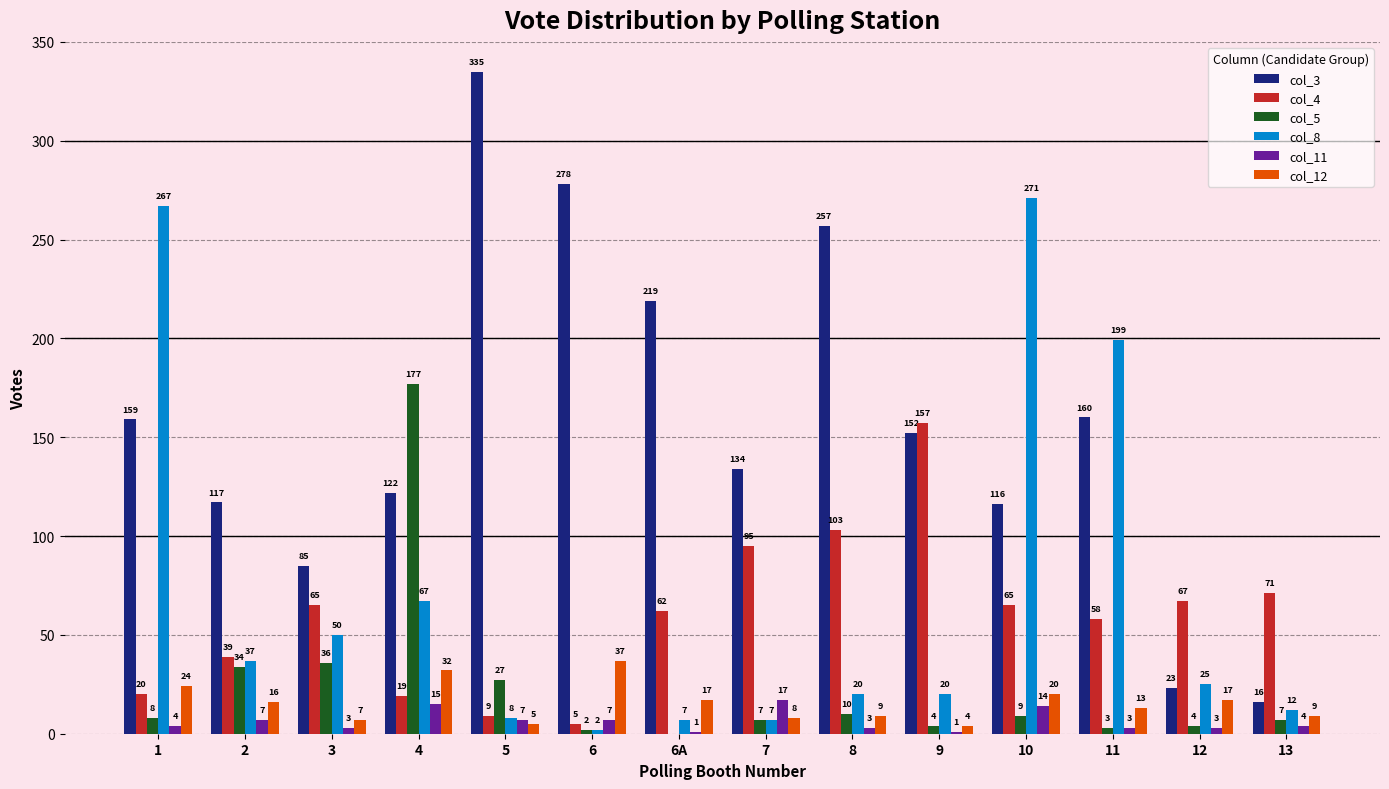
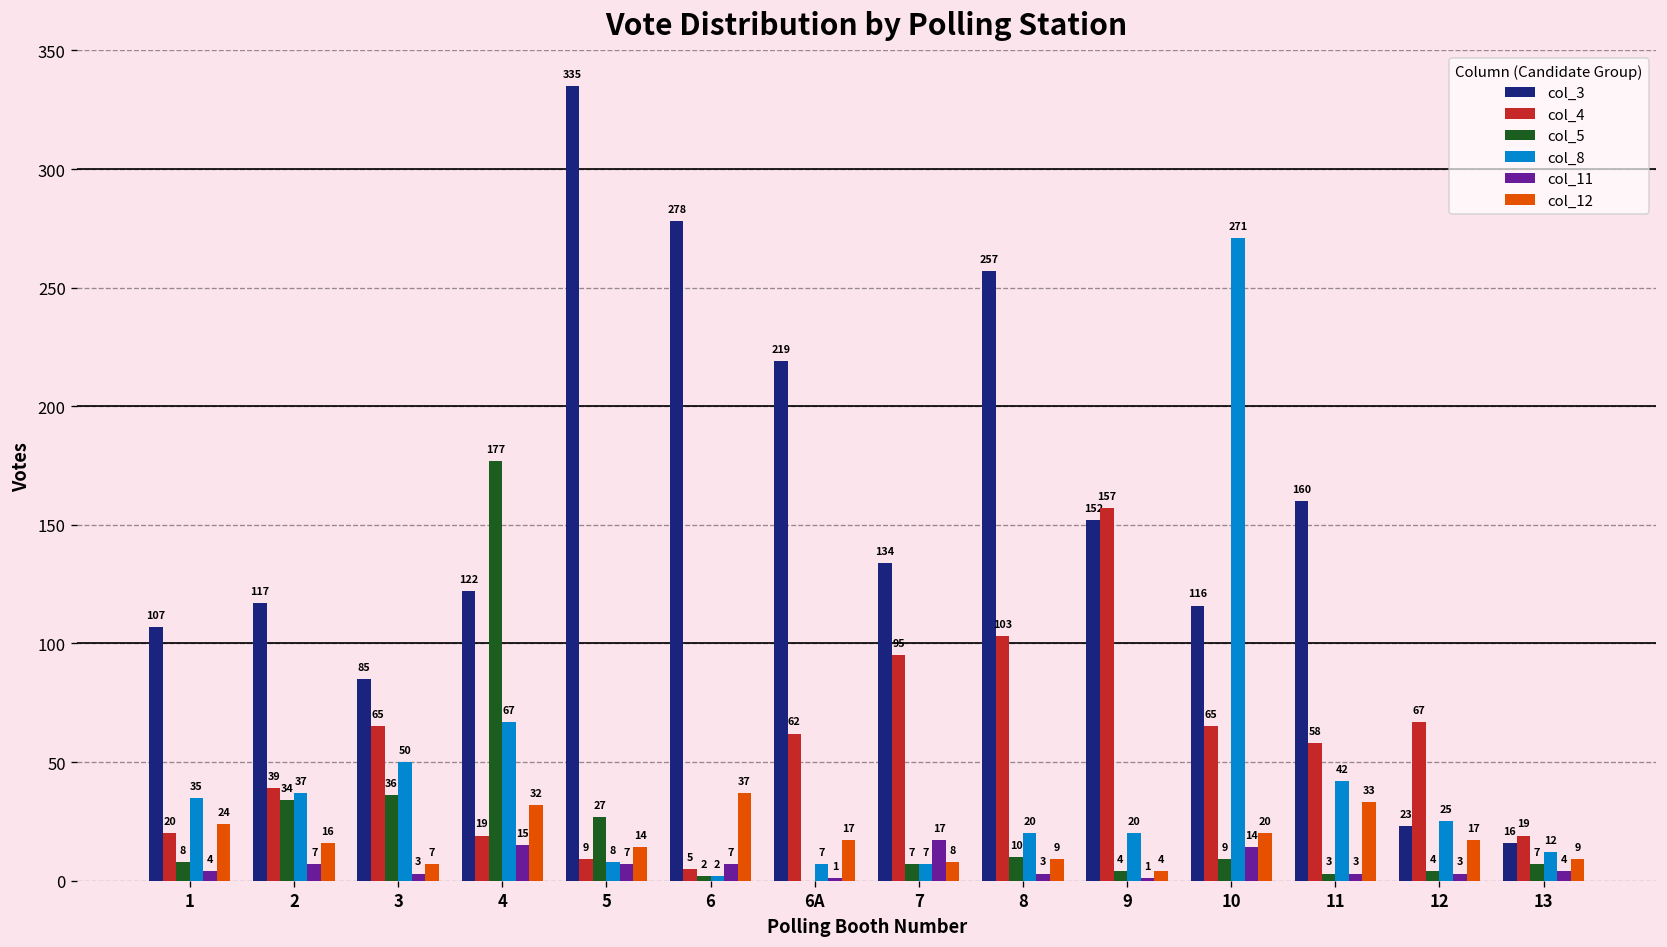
col_3, 1: 159 -> 107
col_8, 1: 267 -> 35
col_12, 5: 5 -> 14
col_8, 11: 199 -> 42
col_12, 11: 13 -> 33
col_4, 13: 71 -> 19
